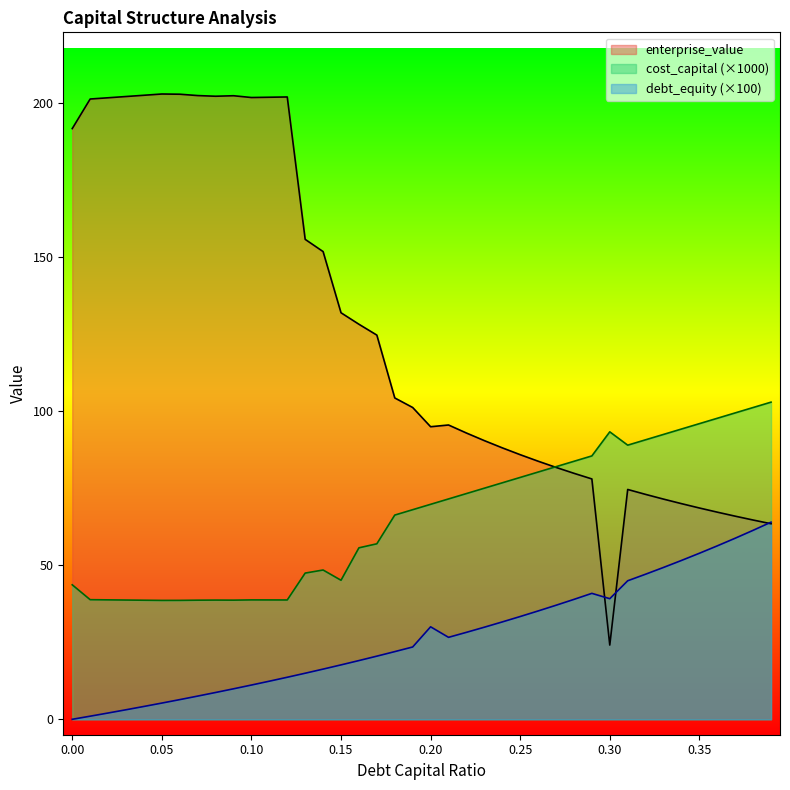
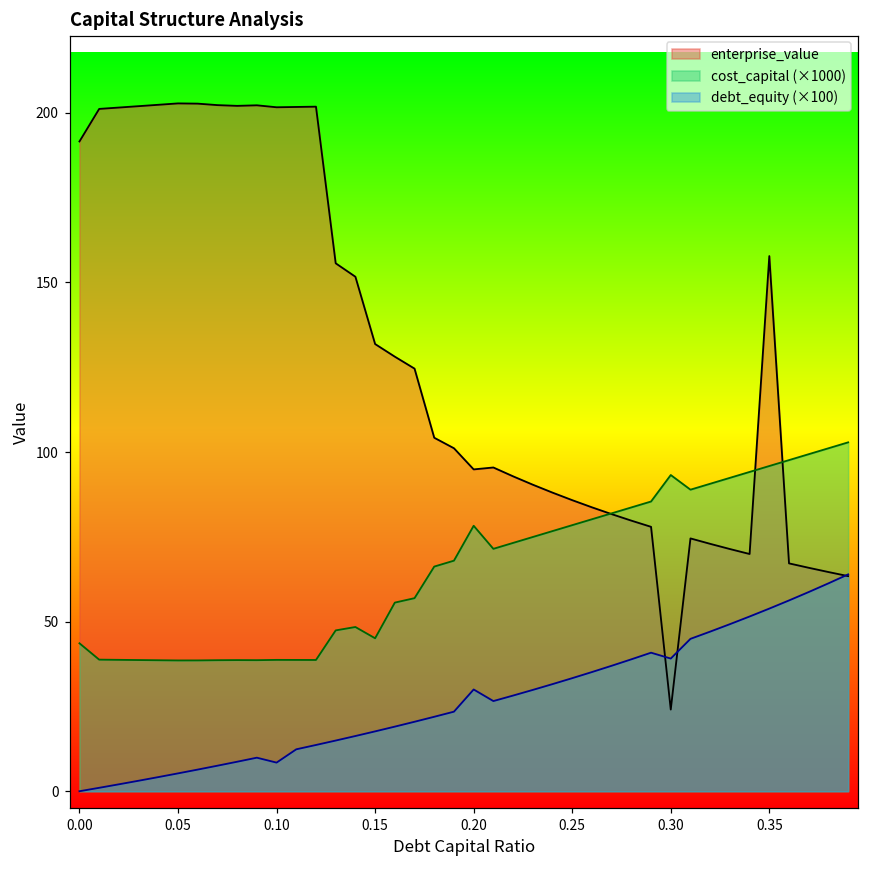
debt_equity (×100), 0.10: 11 -> 8
cost_capital (×1000), 0.20: 70 -> 78
enterprise_value, 0.35: 69 -> 158
